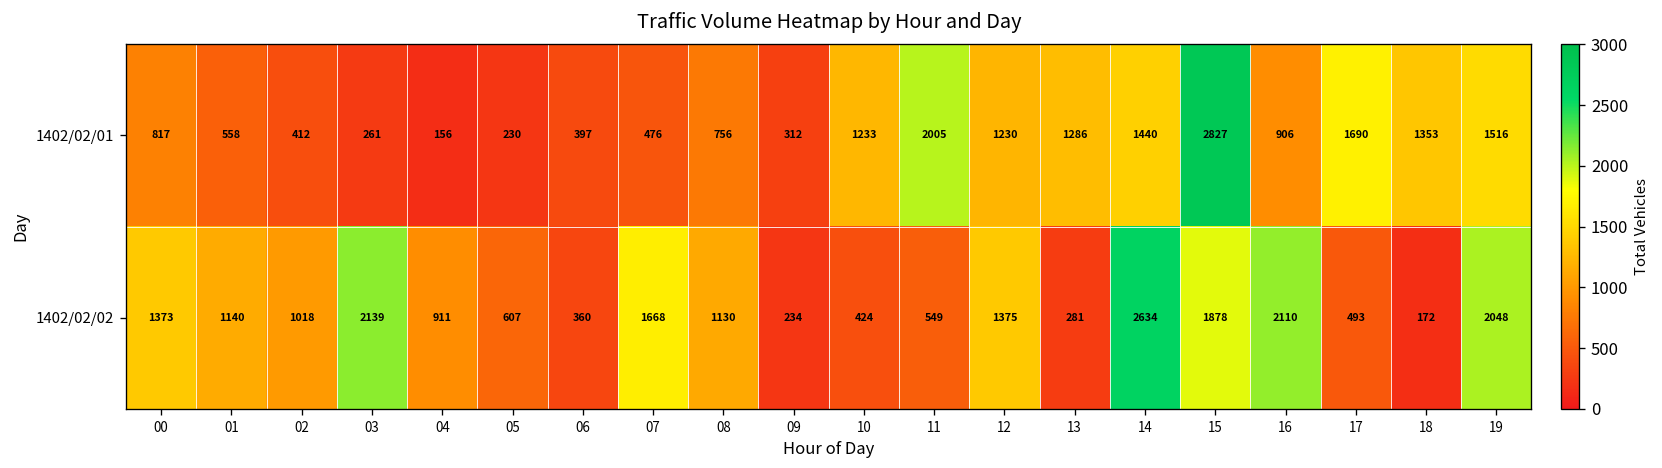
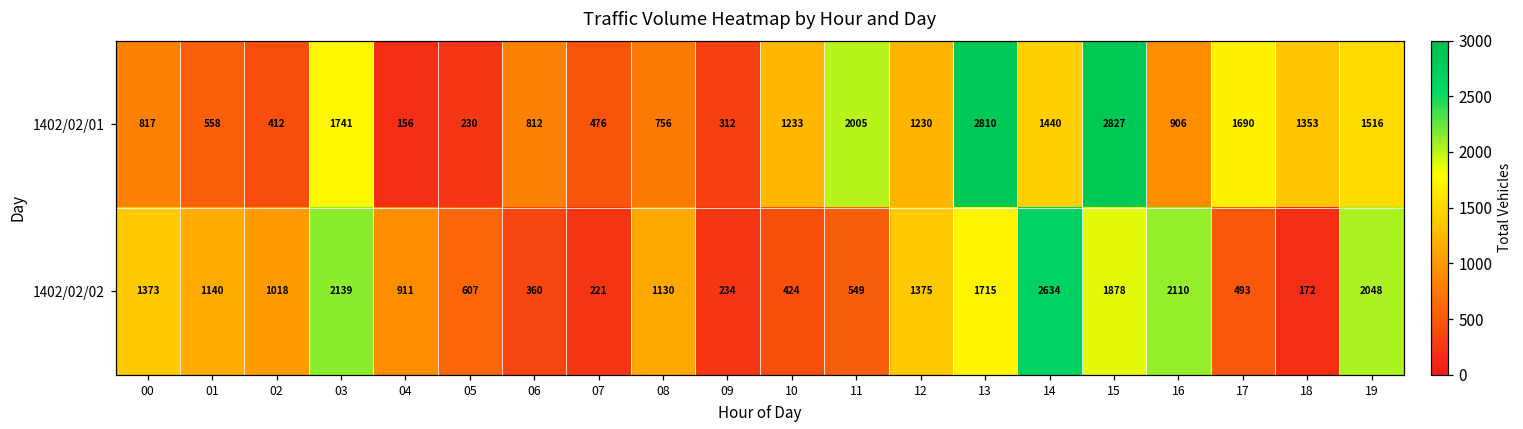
1402/02/01, 03: 261 -> 1741
1402/02/01, 06: 397 -> 812
1402/02/01, 13: 1286 -> 2810
1402/02/02, 07: 1668 -> 221
1402/02/02, 13: 281 -> 1715
